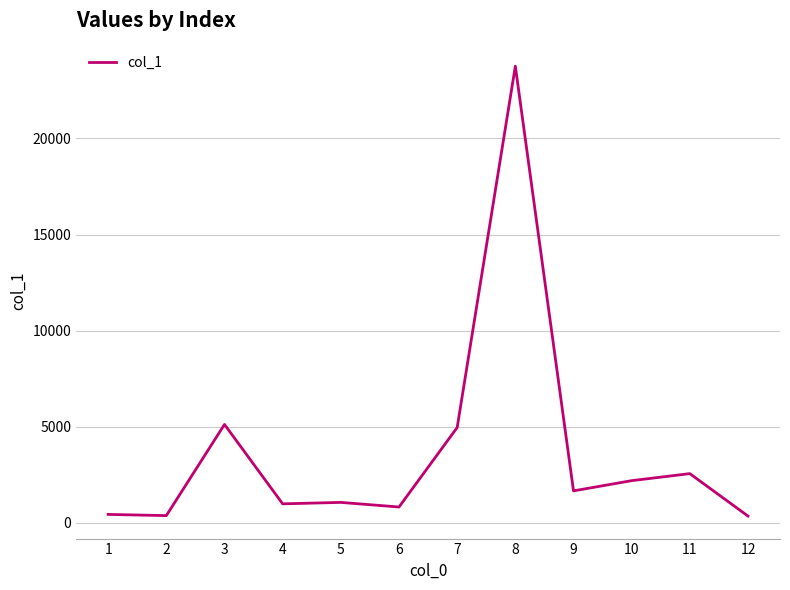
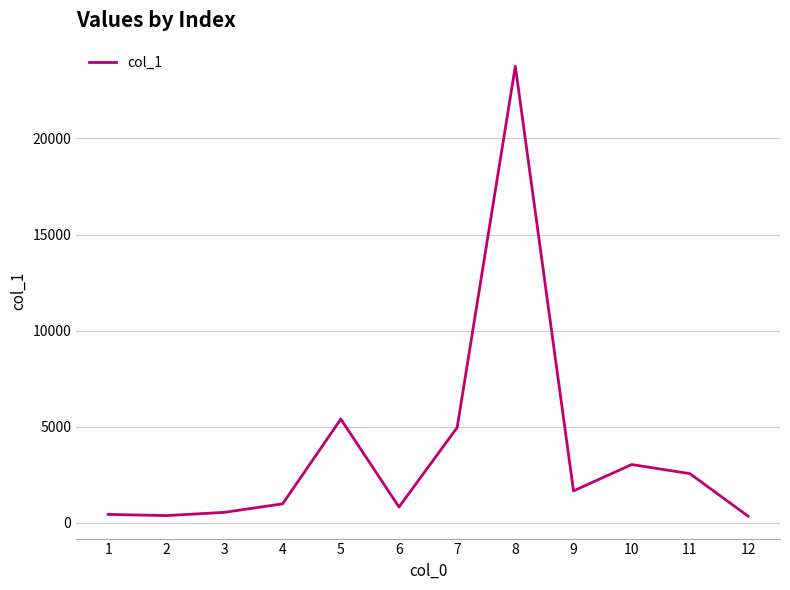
3: 5100 -> 600
5: 1100 -> 5400
10: 2200 -> 3000
